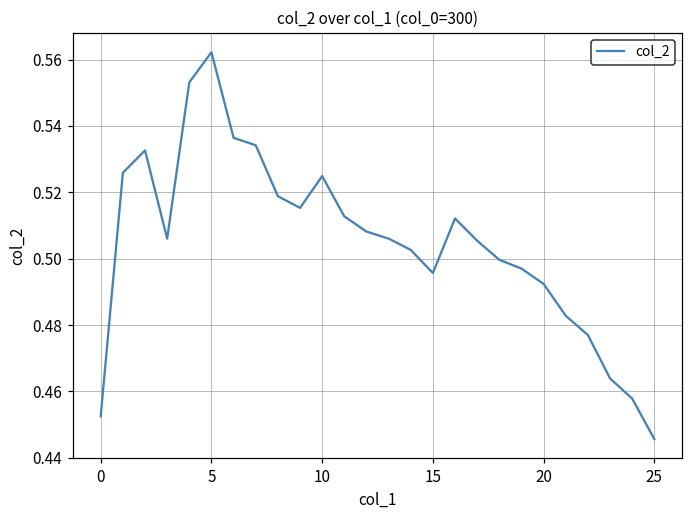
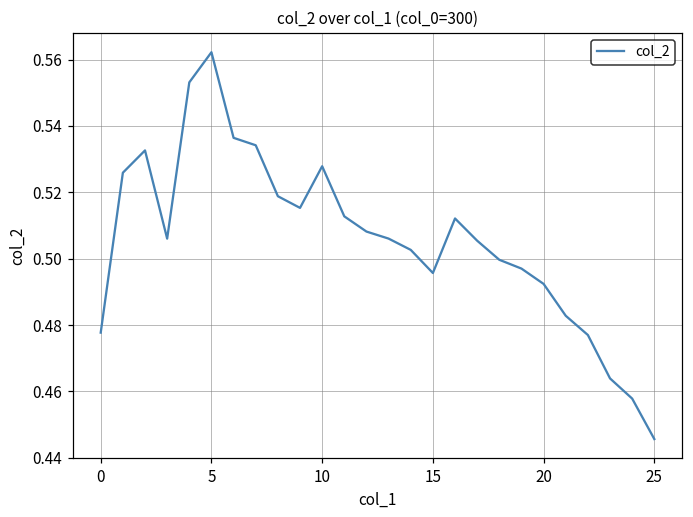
0: 0.453 -> 0.478
10: 0.525 -> 0.528
